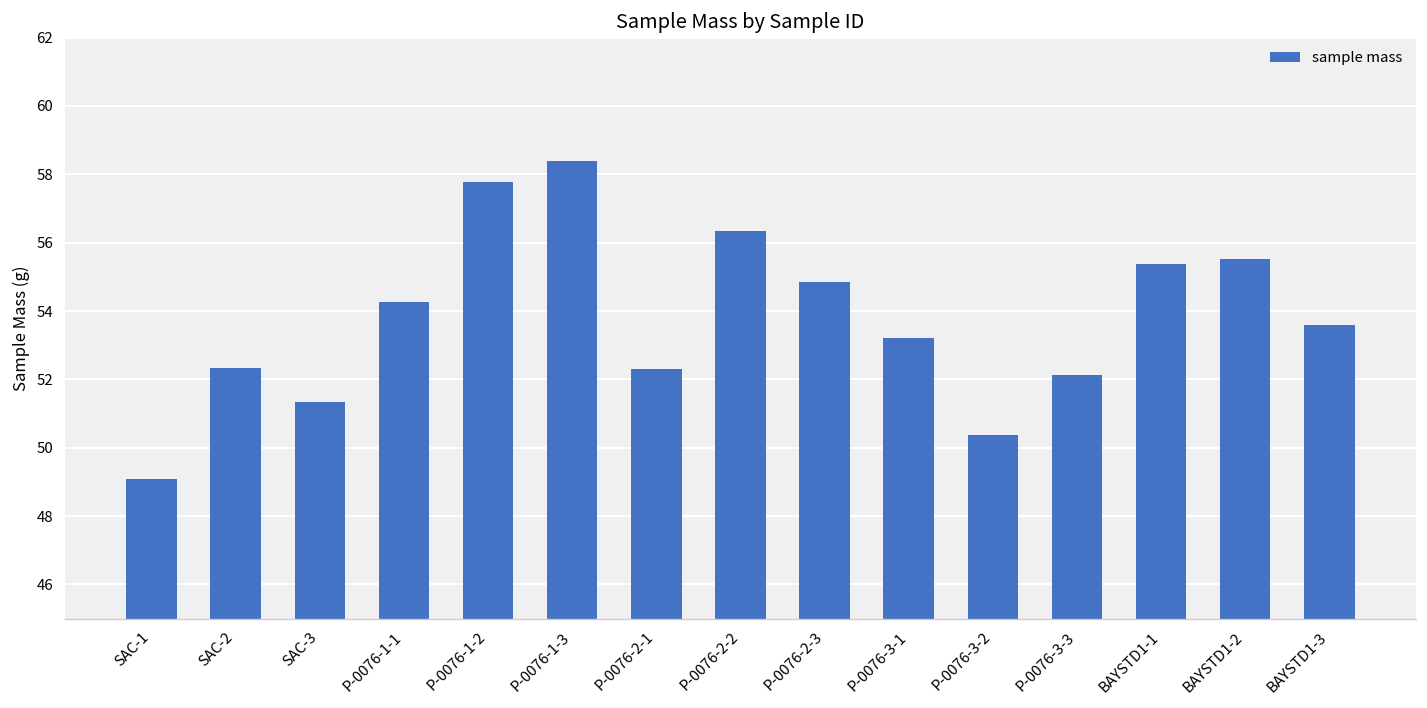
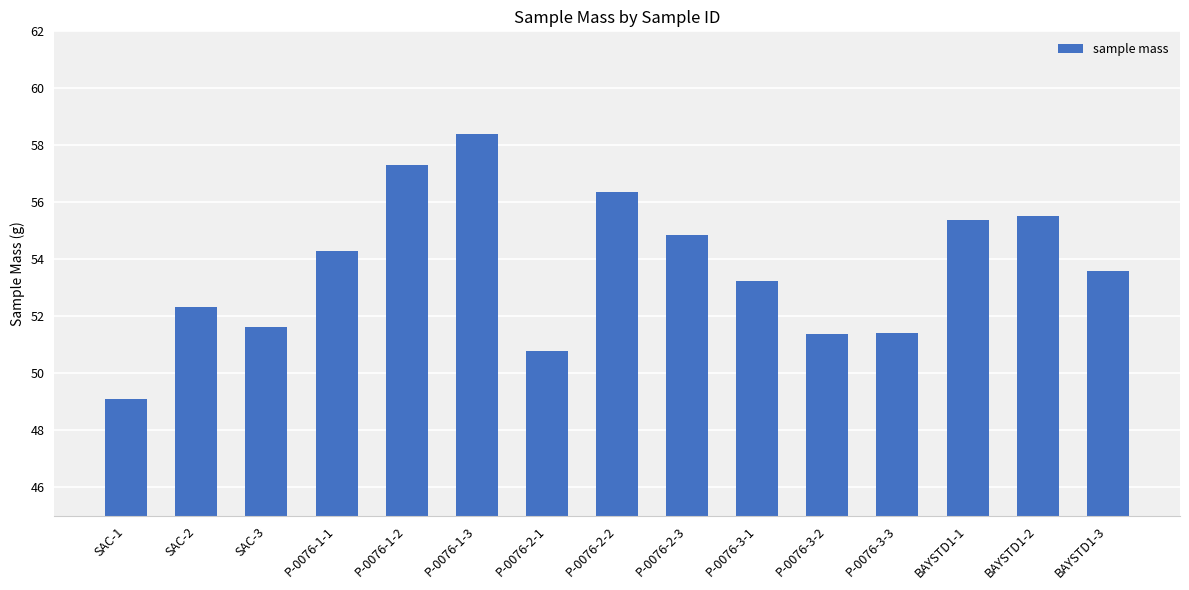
SAC-3: 51.3 -> 51.6
P-0076-1-2: 57.8 -> 57.3
P-0076-2-1: 52.3 -> 50.8
P-0076-3-2: 50.4 -> 51.4
P-0076-3-3: 52.1 -> 51.4
